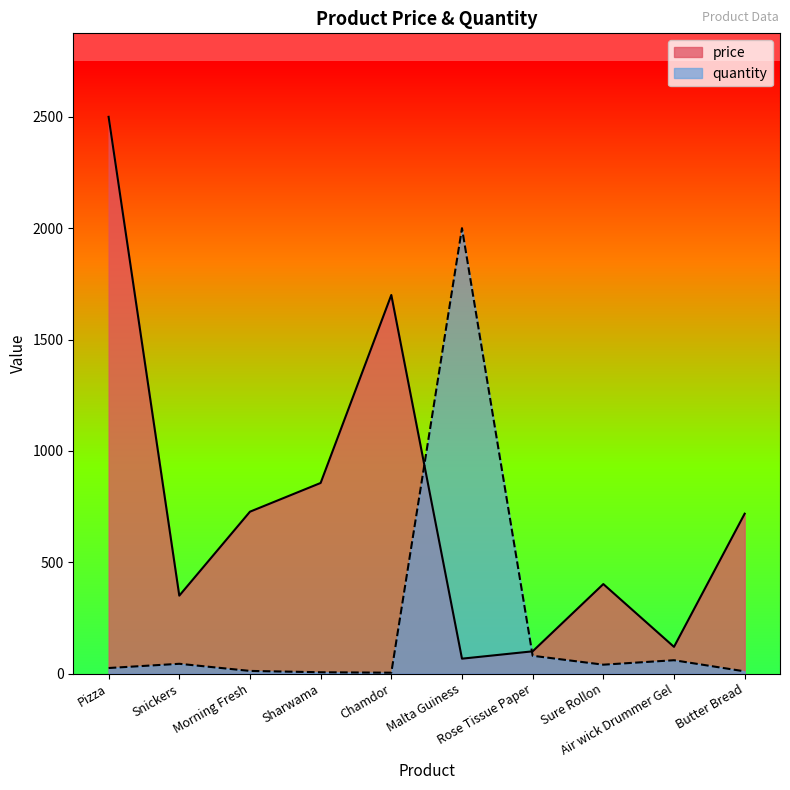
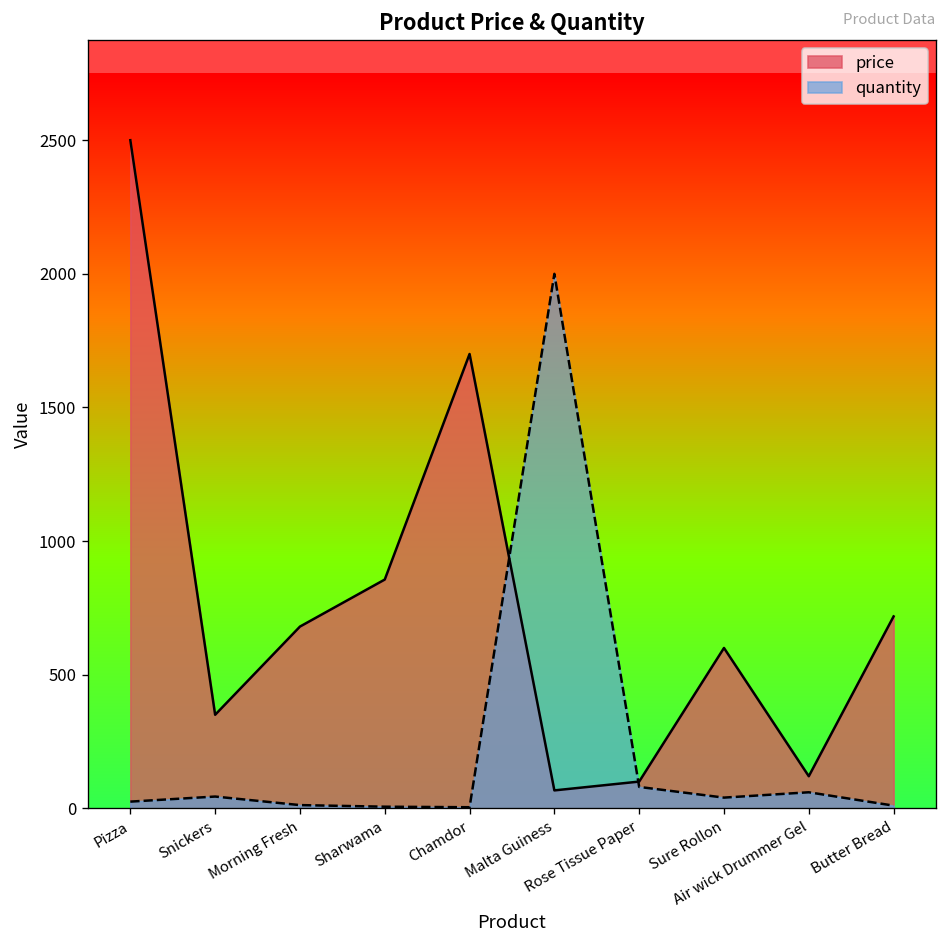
price, Morning Fresh: 730 -> 680
price, Sure Rollon: 400 -> 600
